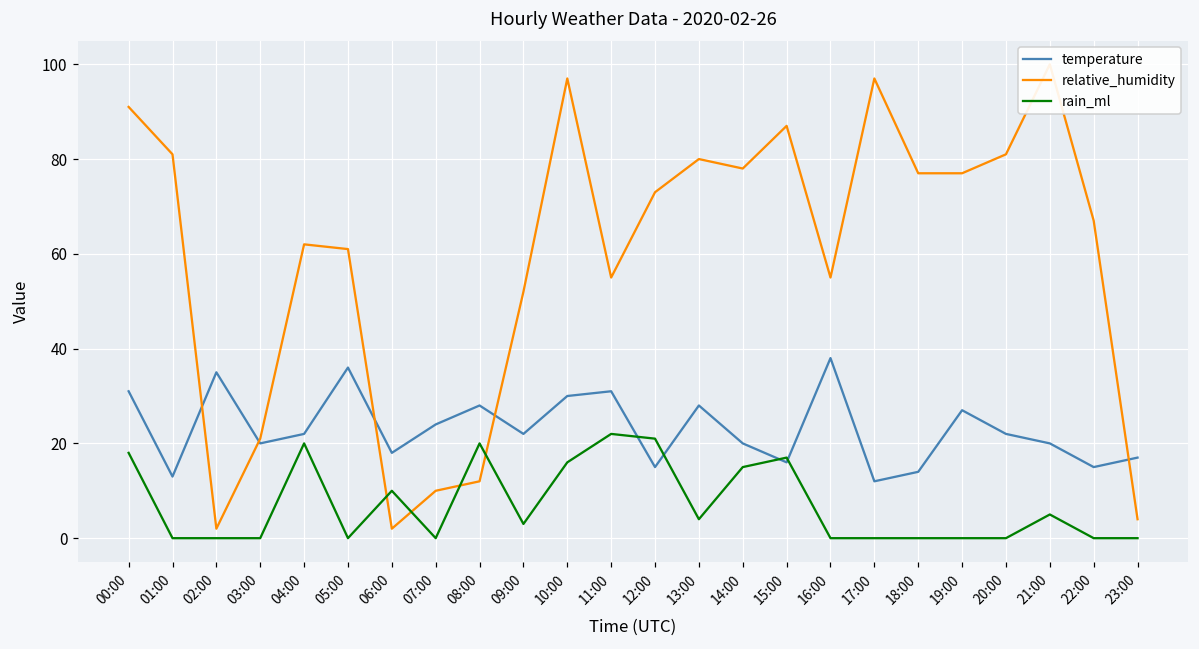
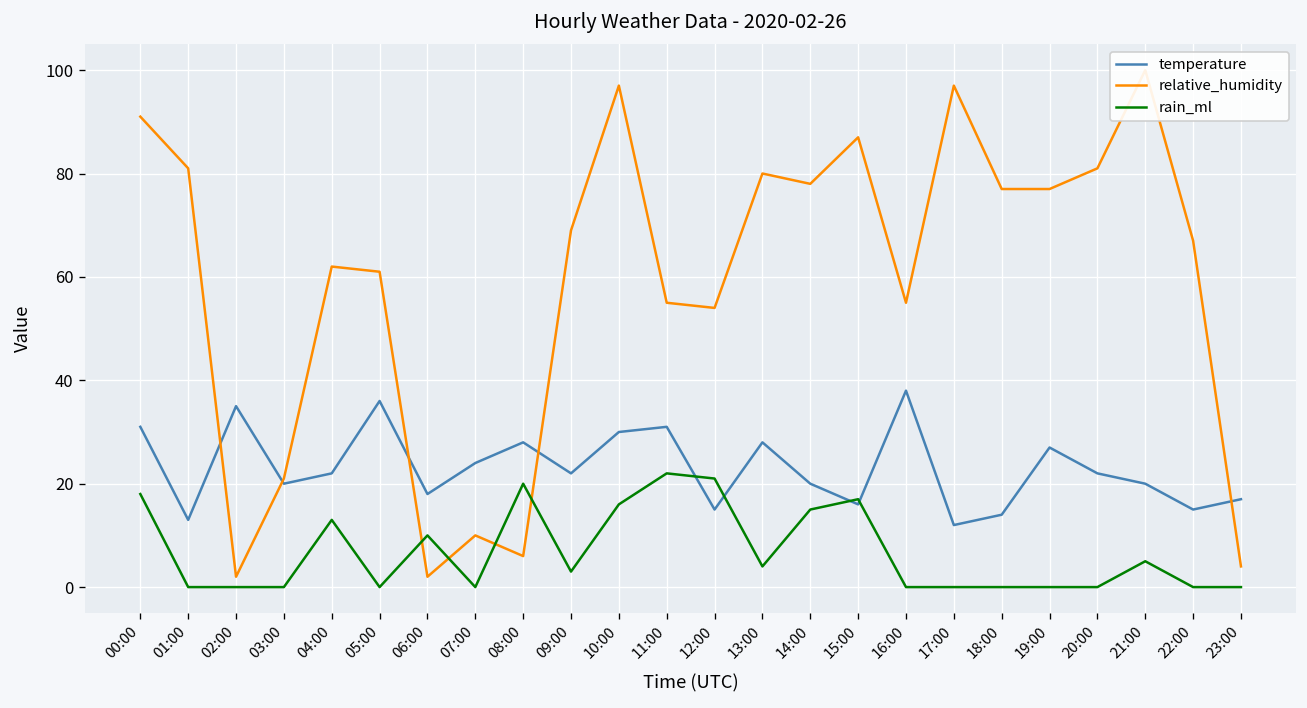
rain_ml, 04:00: 20 -> 13
relative_humidity, 08:00: 12 -> 6
relative_humidity, 09:00: 52 -> 69
relative_humidity, 12:00: 73 -> 54
